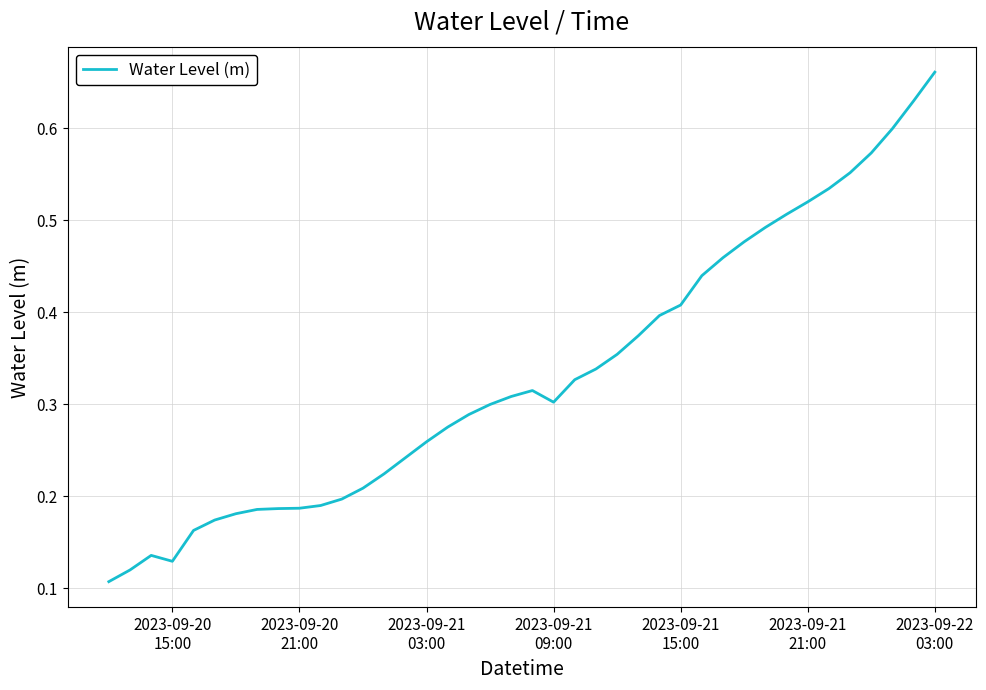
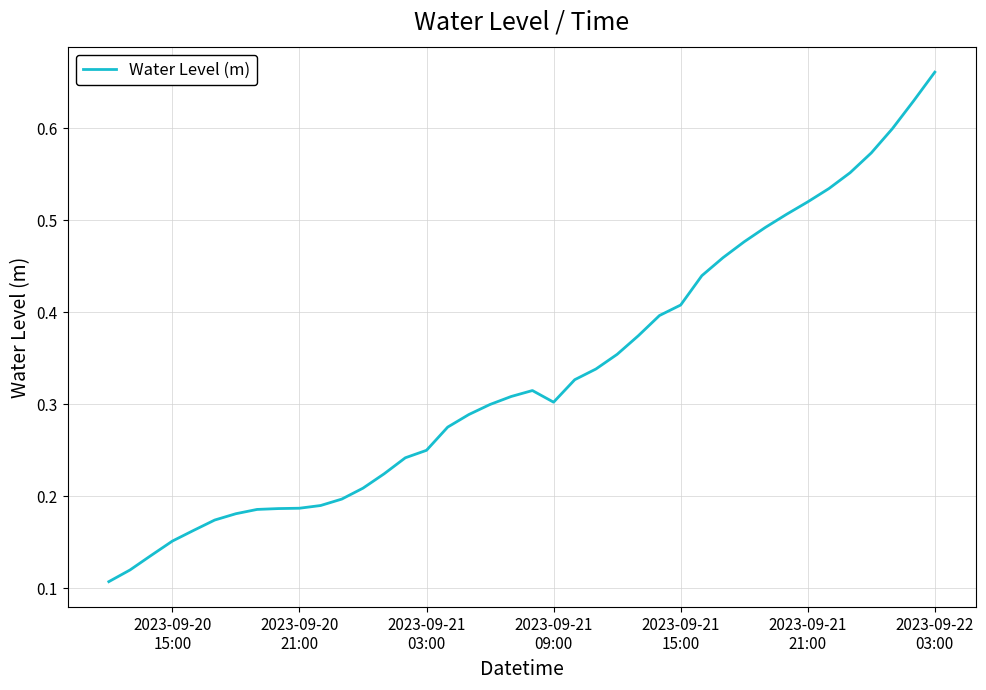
2023-09-20 15:00: 0.13 -> 0.15
2023-09-21 03:00: 0.26 -> 0.25
